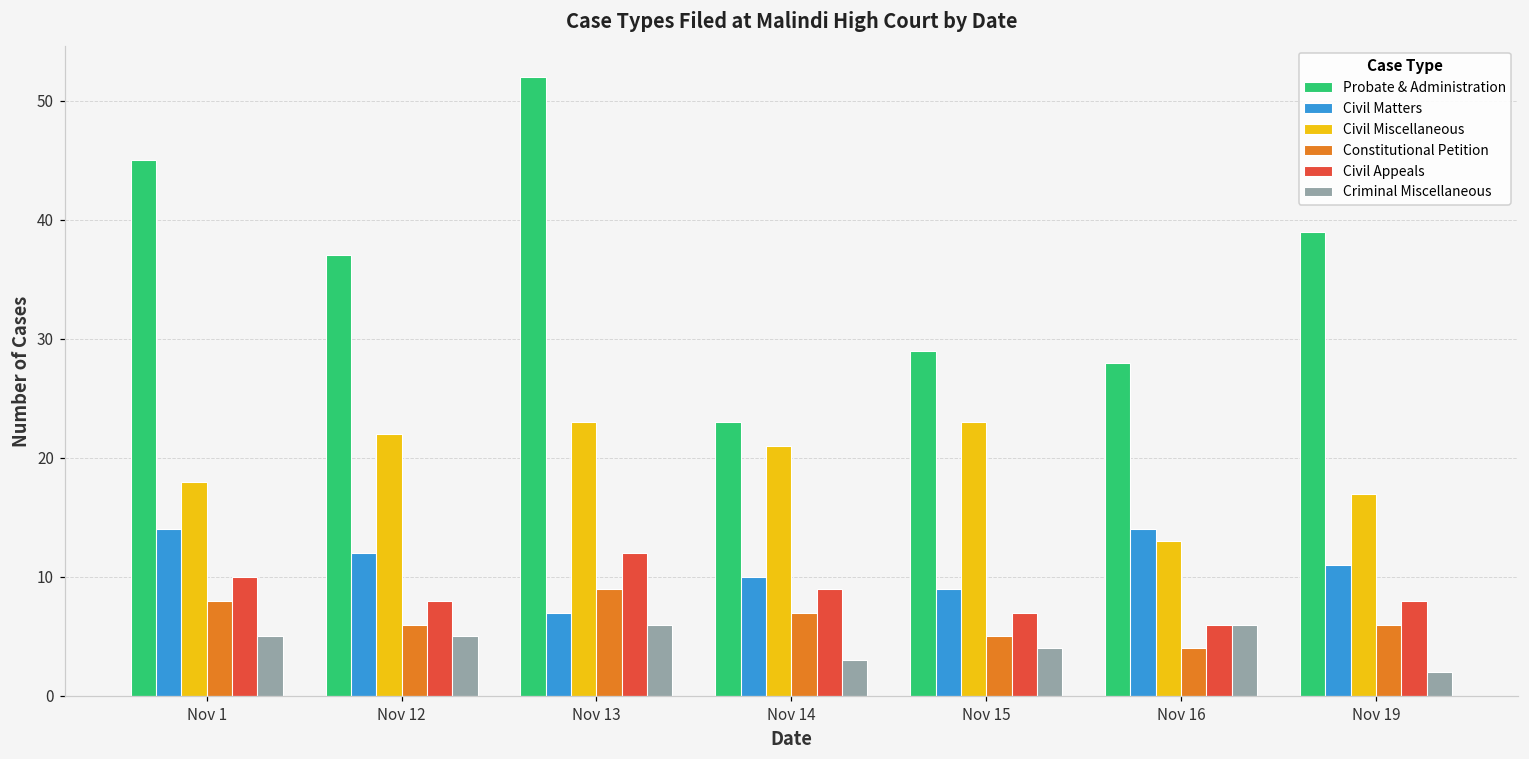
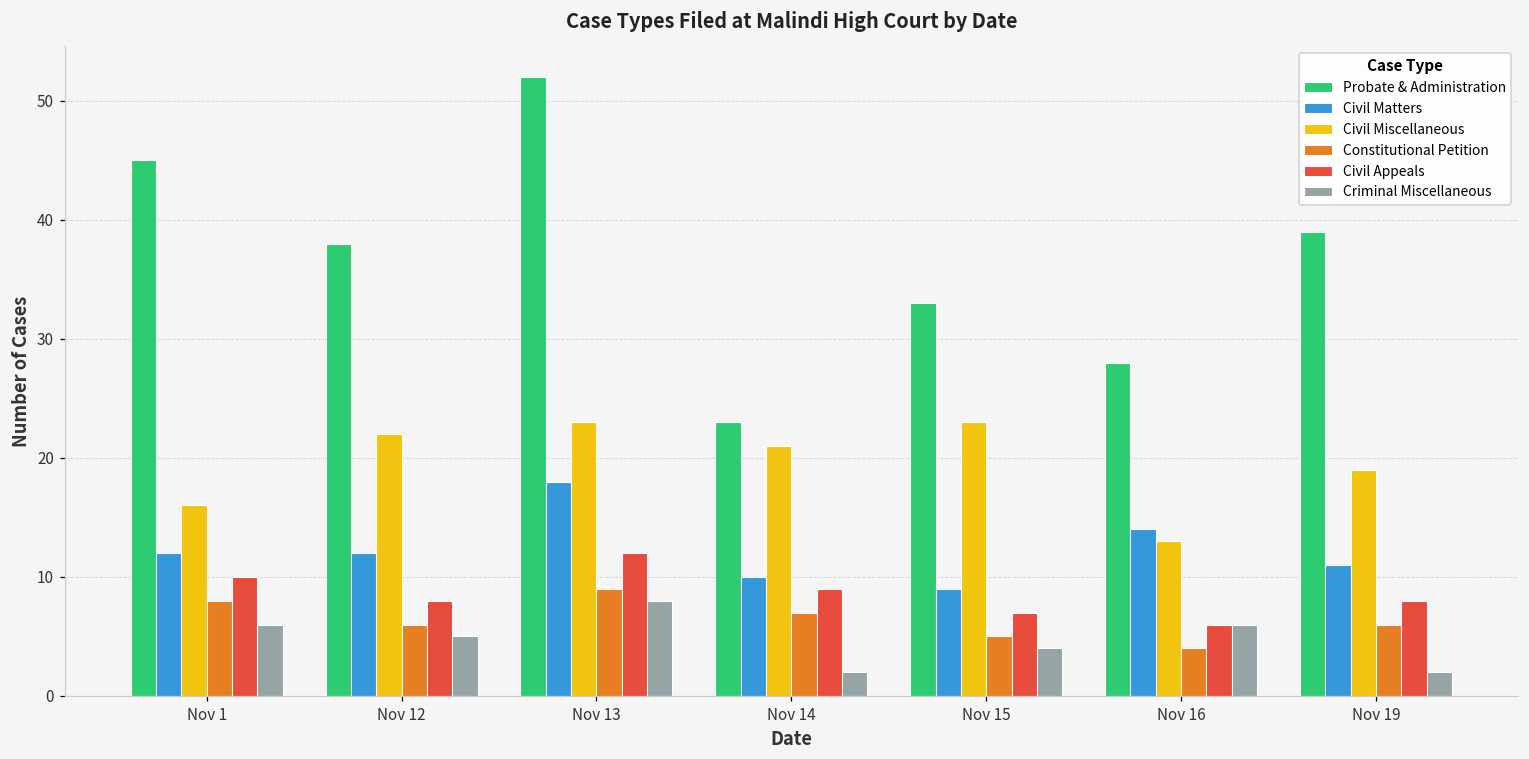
Civil Matters, Nov 1: 14 -> 12
Civil Miscellaneous, Nov 1: 18 -> 16
Criminal Miscellaneous, Nov 1: 5 -> 6
Probate & Administration, Nov 12: 37 -> 38
Civil Matters, Nov 13: 7 -> 18
Criminal Miscellaneous, Nov 13: 6 -> 8
Criminal Miscellaneous, Nov 14: 3 -> 2
Probate & Administration, Nov 15: 29 -> 33
Civil Miscellaneous, Nov 19: 17 -> 19
